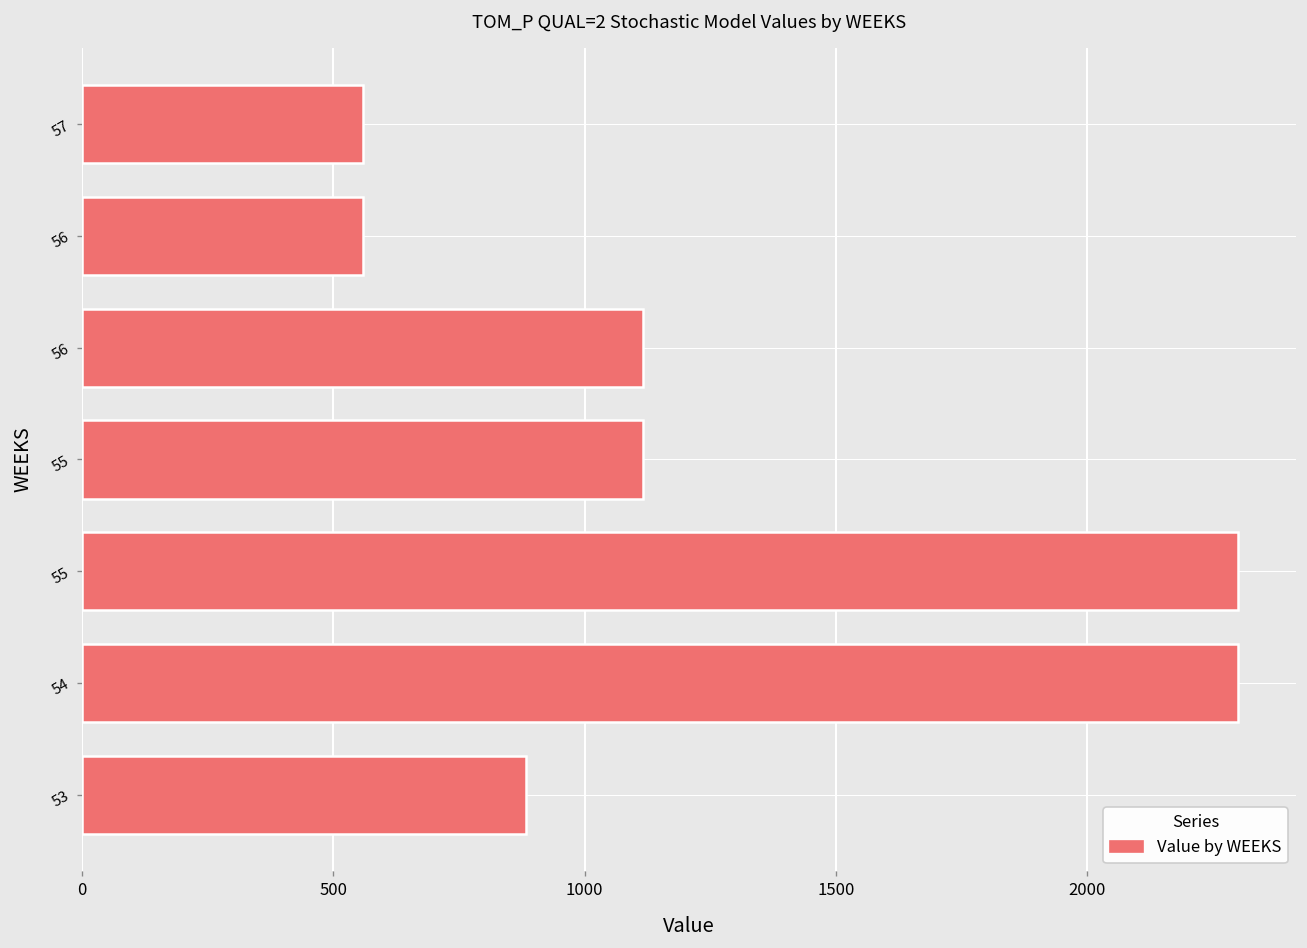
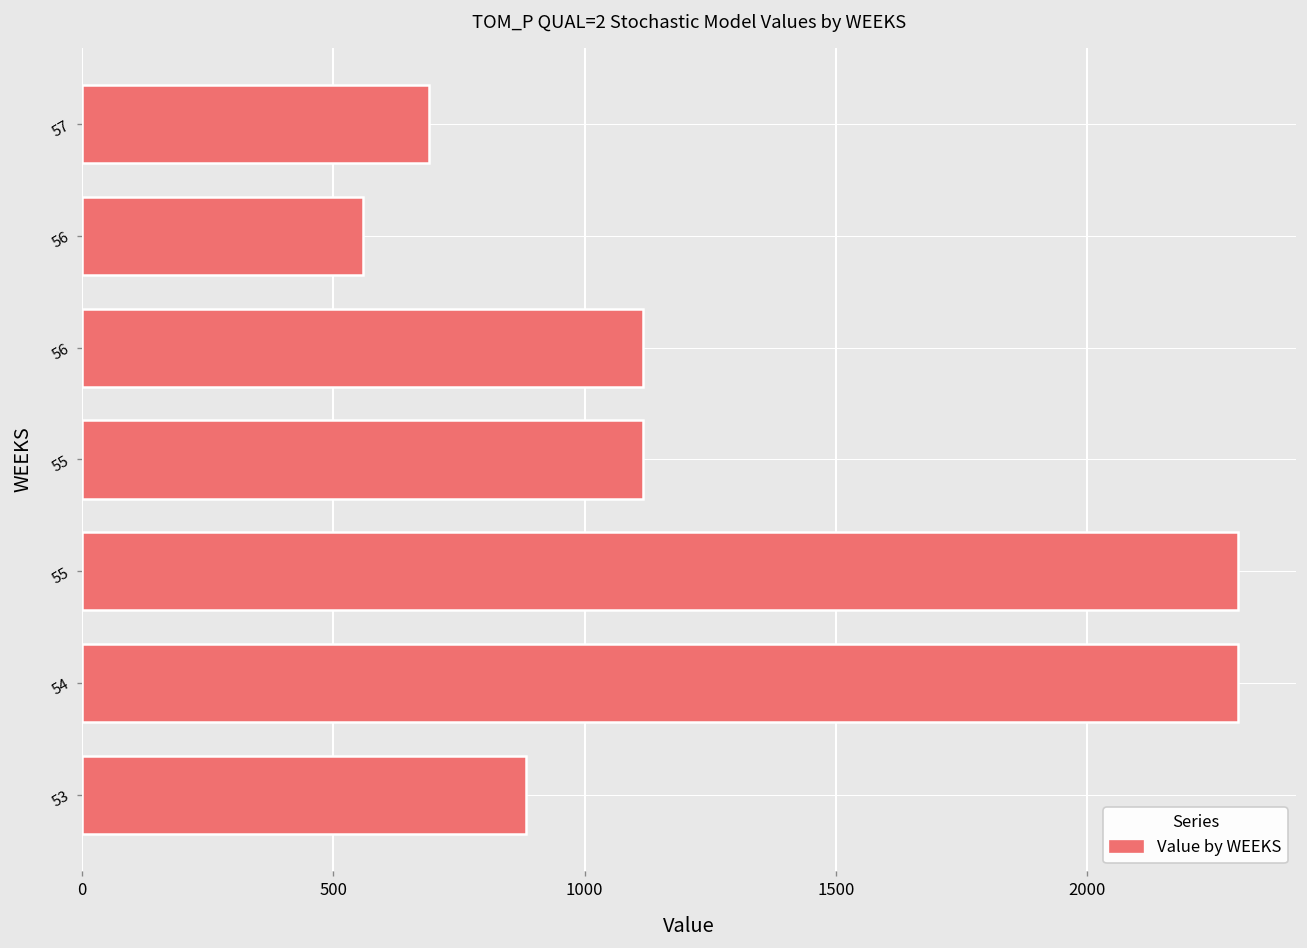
57: 560 -> 690
